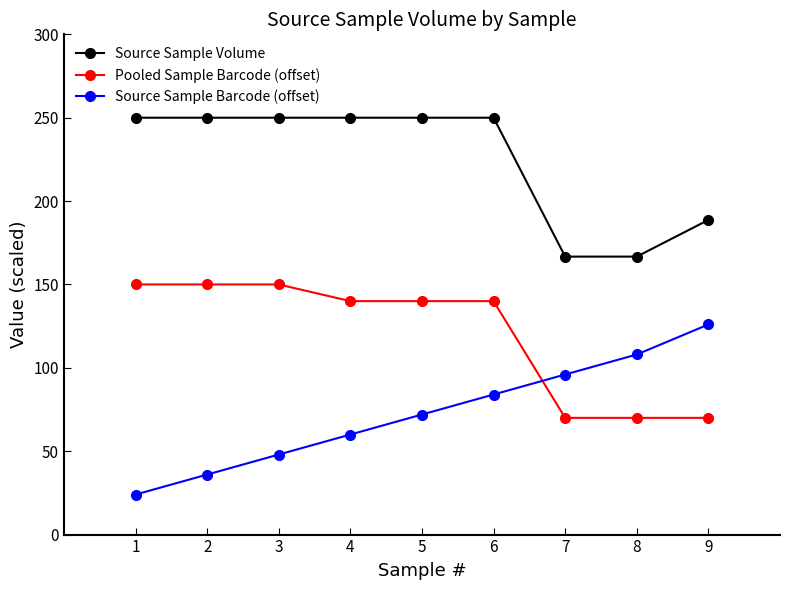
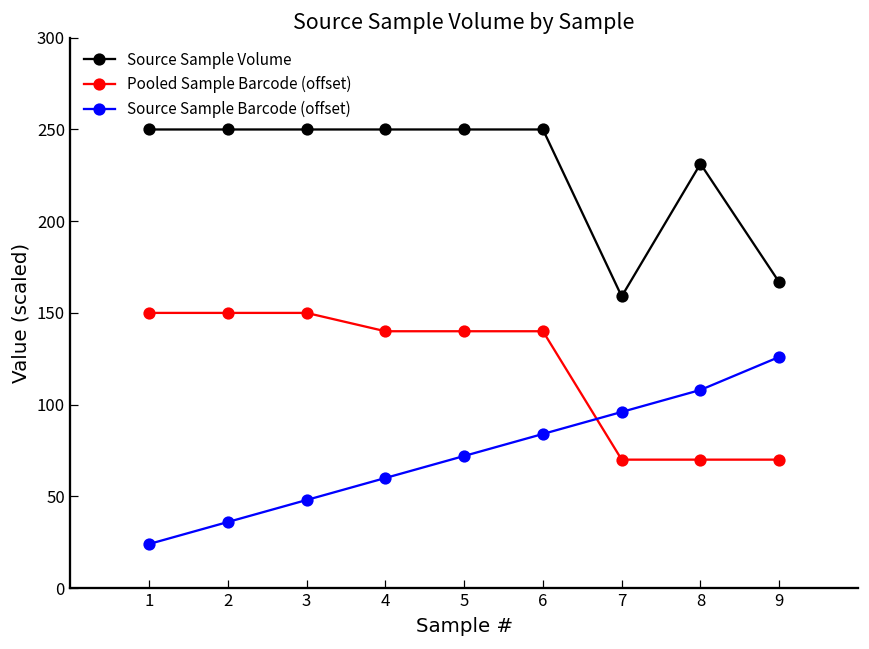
Source Sample Volume, 7: 167 -> 159
Source Sample Volume, 8: 167 -> 231
Source Sample Volume, 9: 189 -> 167
